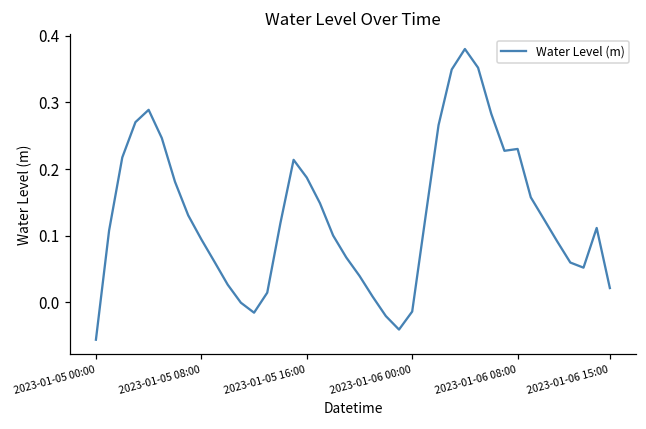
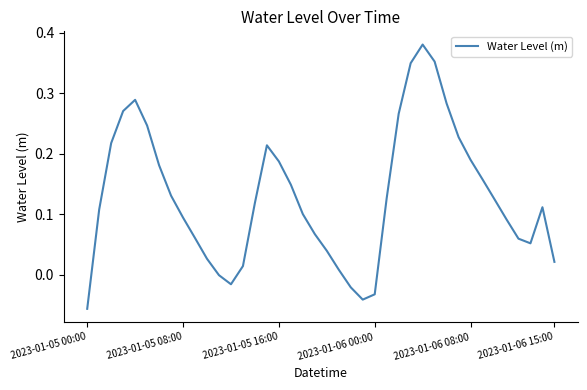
2023-01-06 00:00: -0.01 -> -0.03
2023-01-06 08:00: 0.23 -> 0.19
